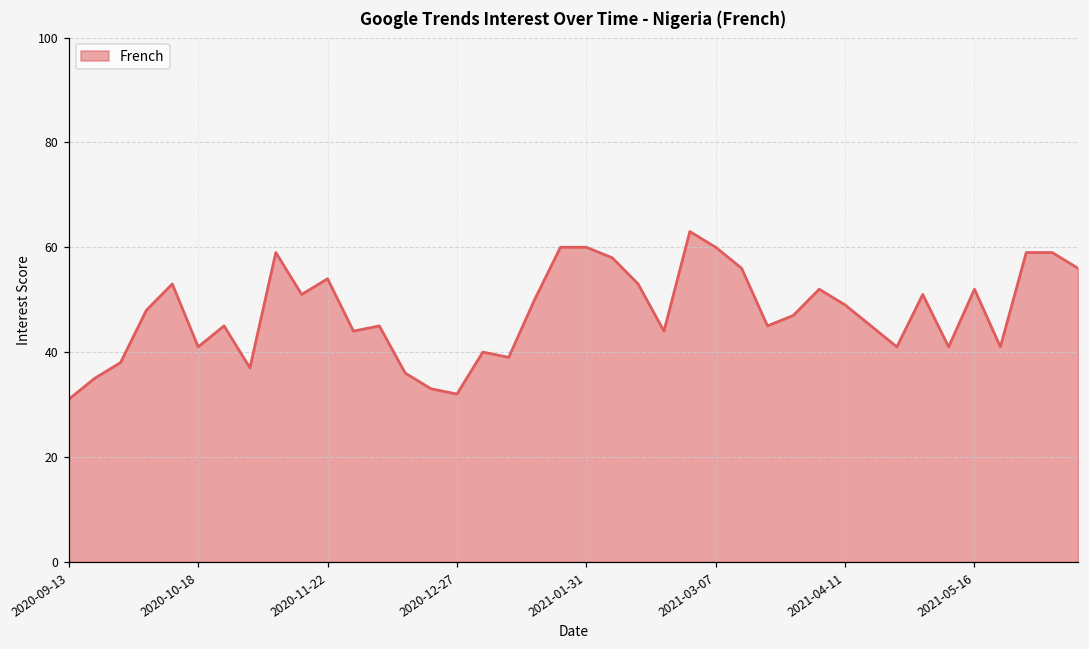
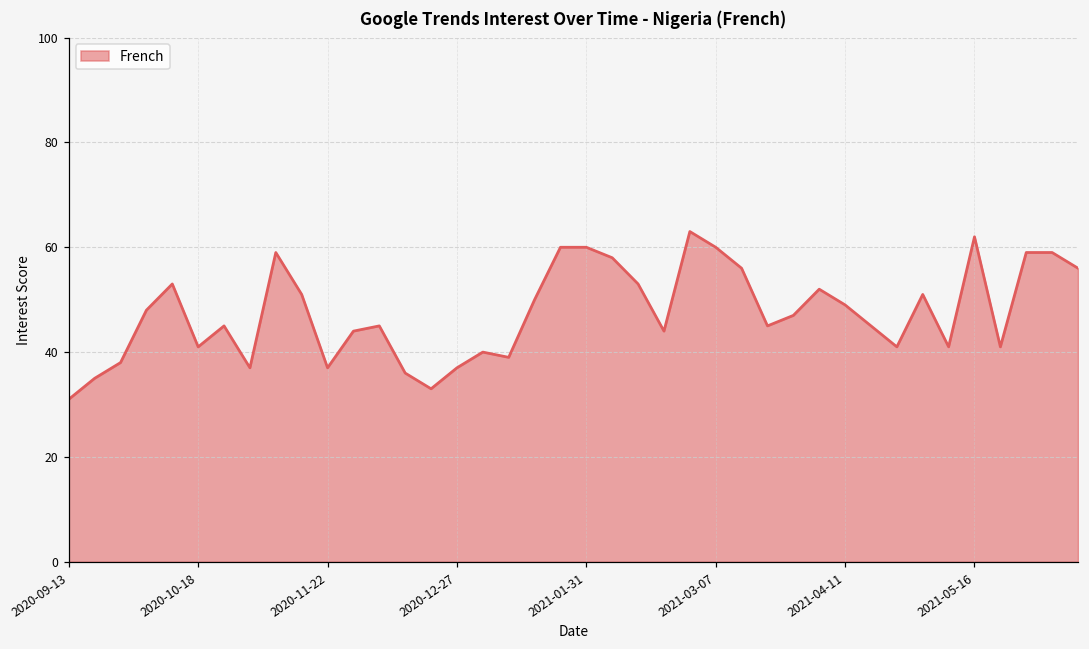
2020-11-22: 54 -> 37
2020-12-27: 32 -> 37
2021-05-16: 52 -> 62
